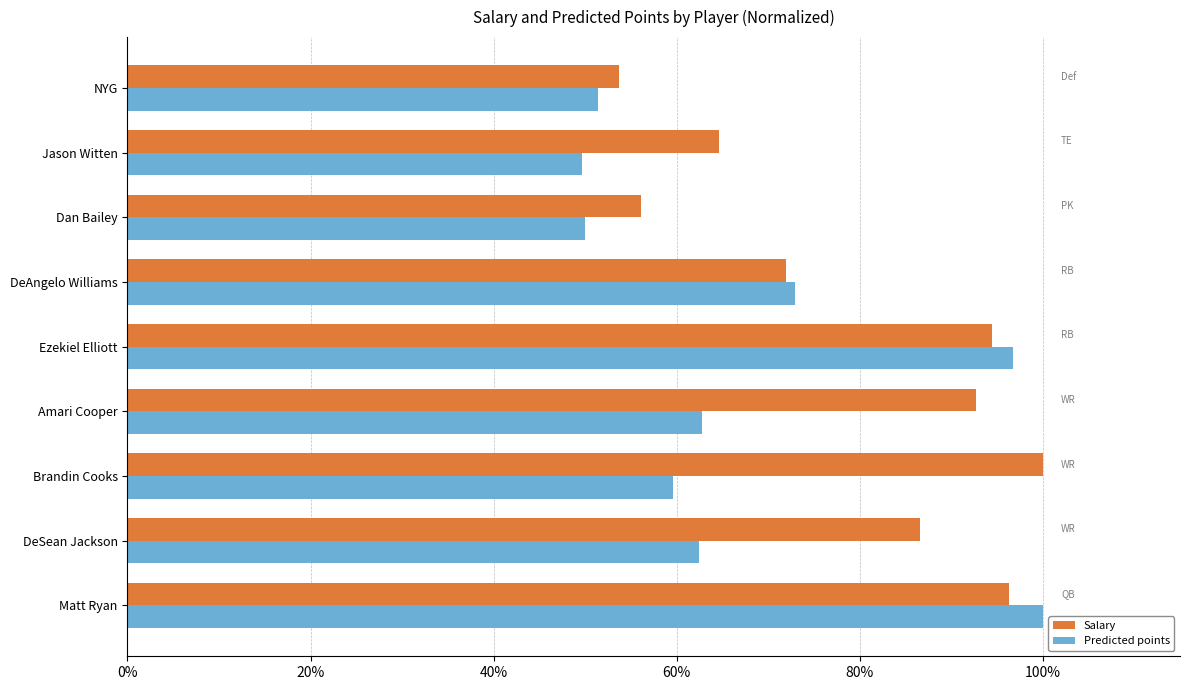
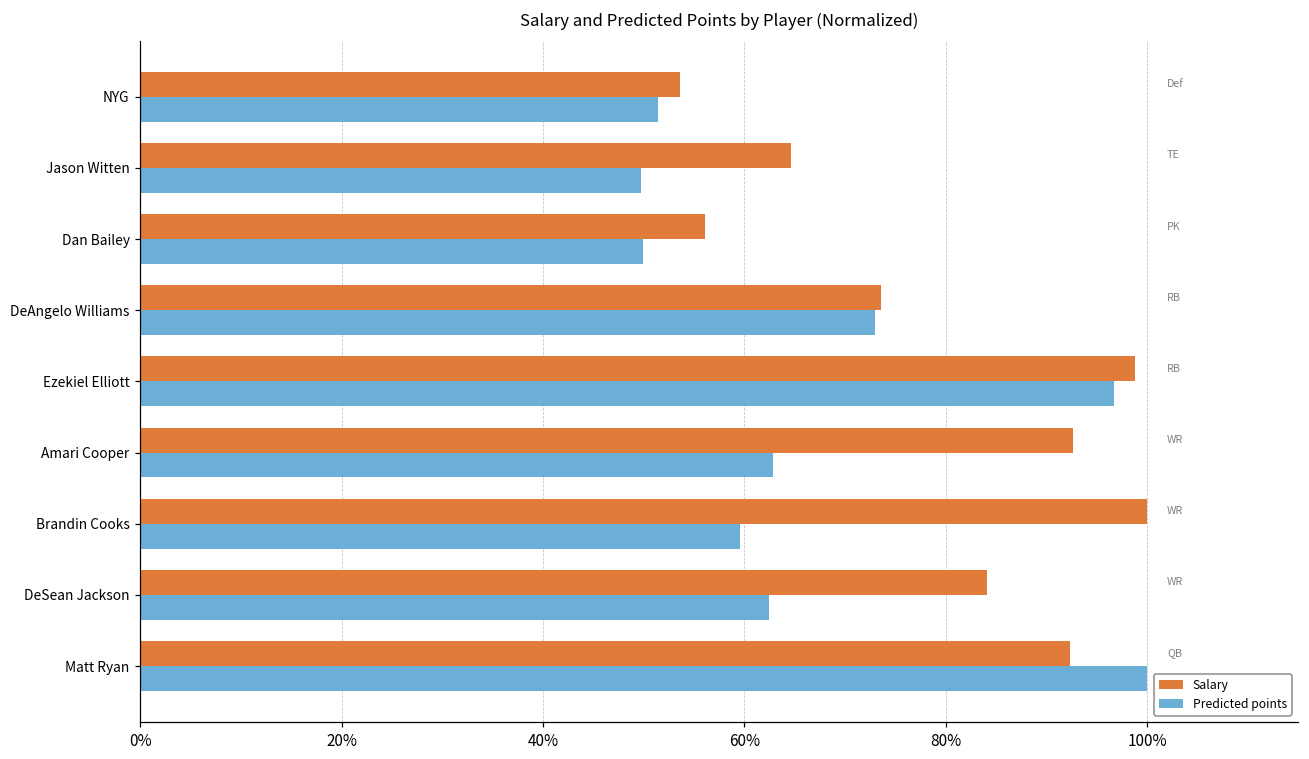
Salary, DeAngelo Williams: 72% -> 74%
Salary, Ezekiel Elliott: 94% -> 99%
Salary, DeSean Jackson: 87% -> 84%
Salary, Matt Ryan: 96% -> 92%
